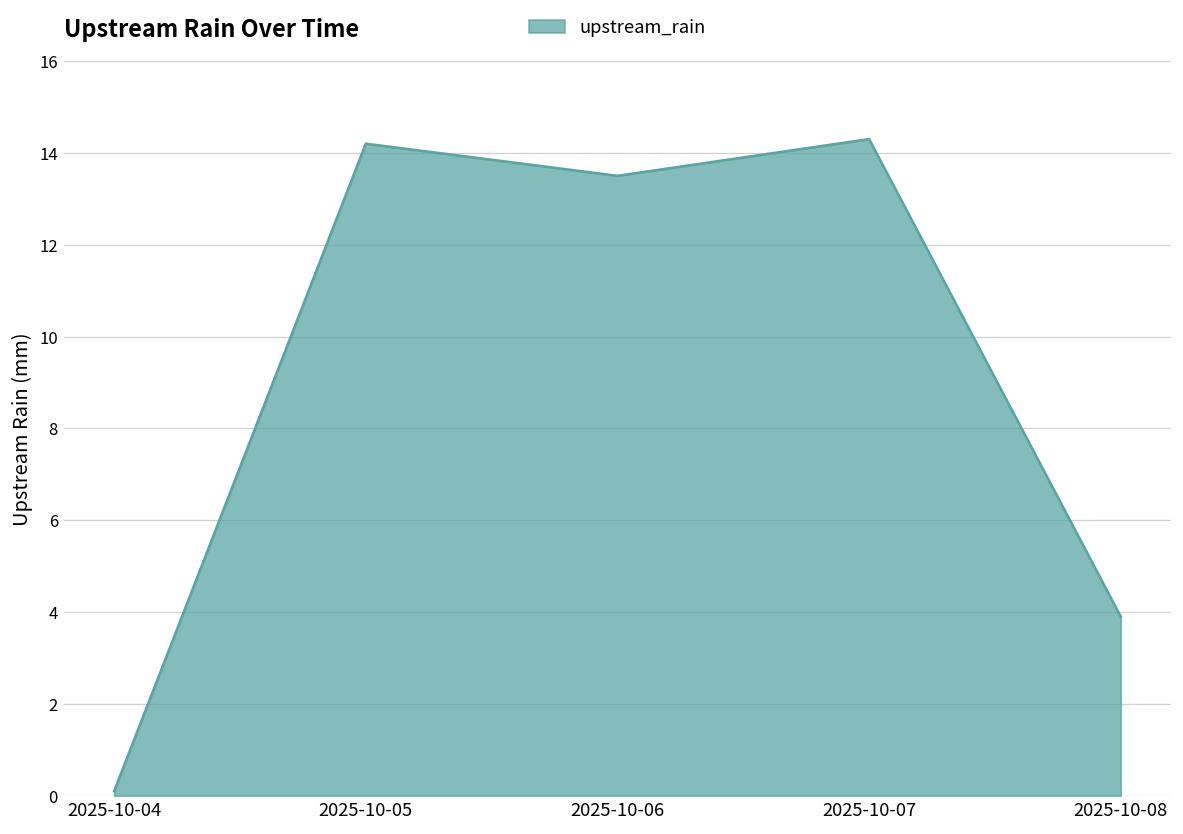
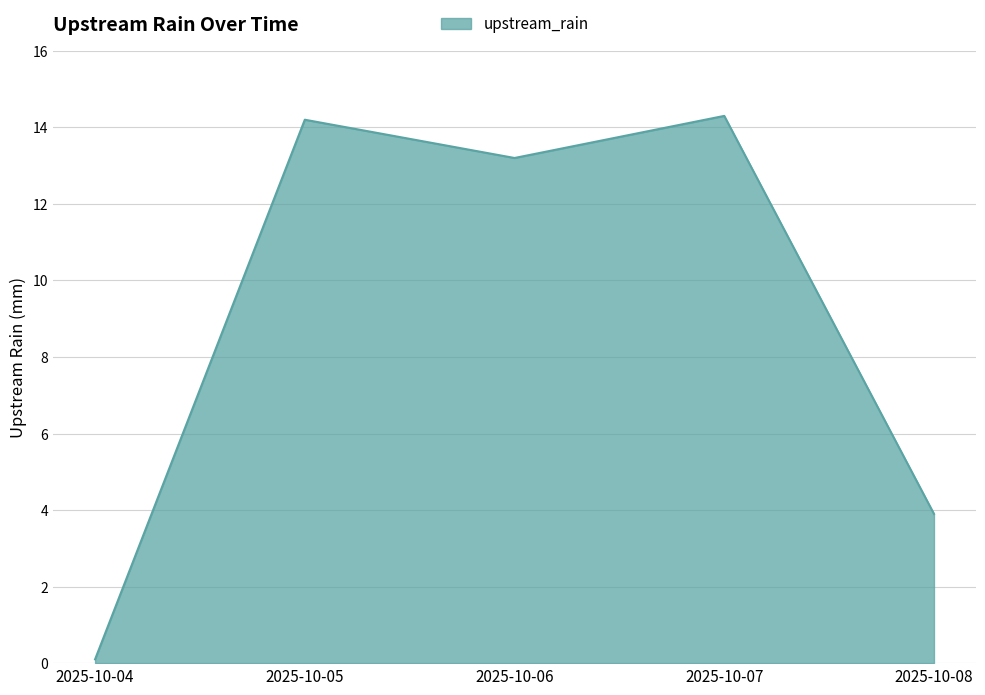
2025-10-06: 13.5 -> 13.2
